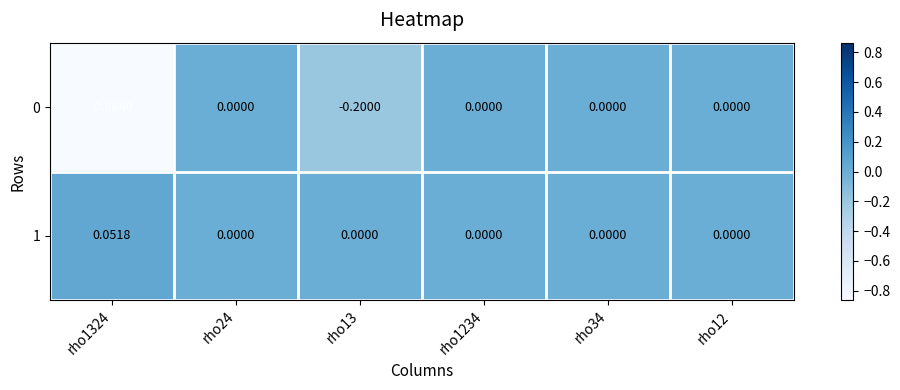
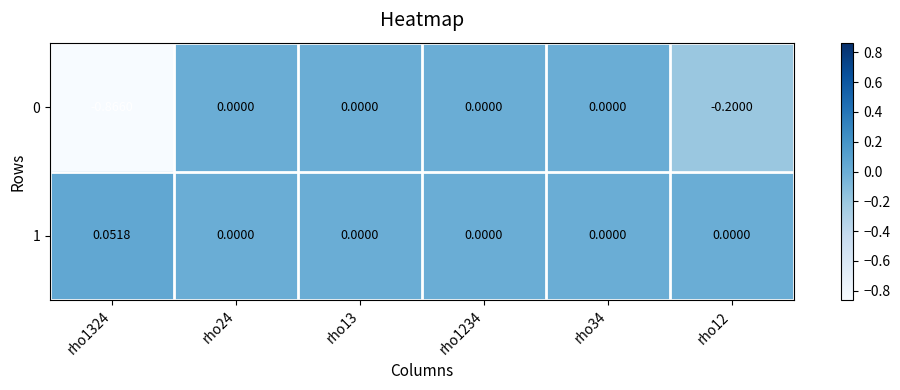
0, rho13: -0.2000 -> 0.0000
0, rho12: 0.0000 -> -0.2000
